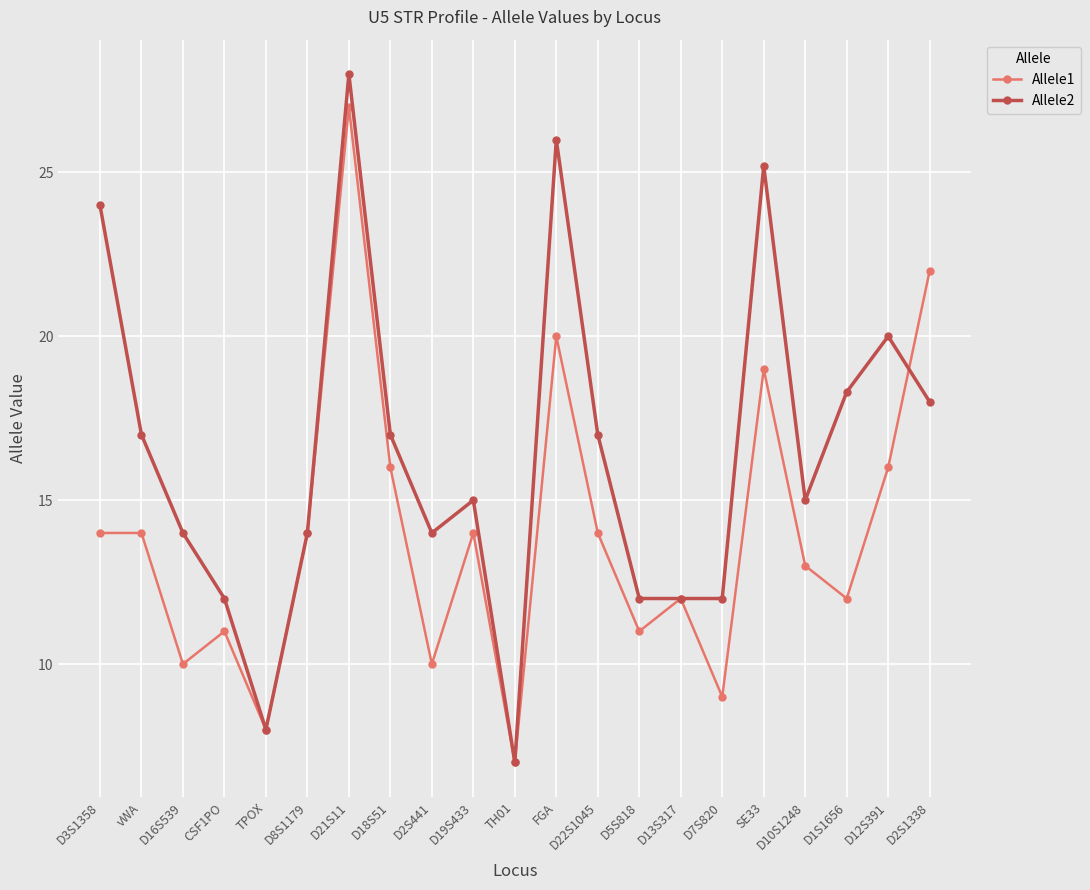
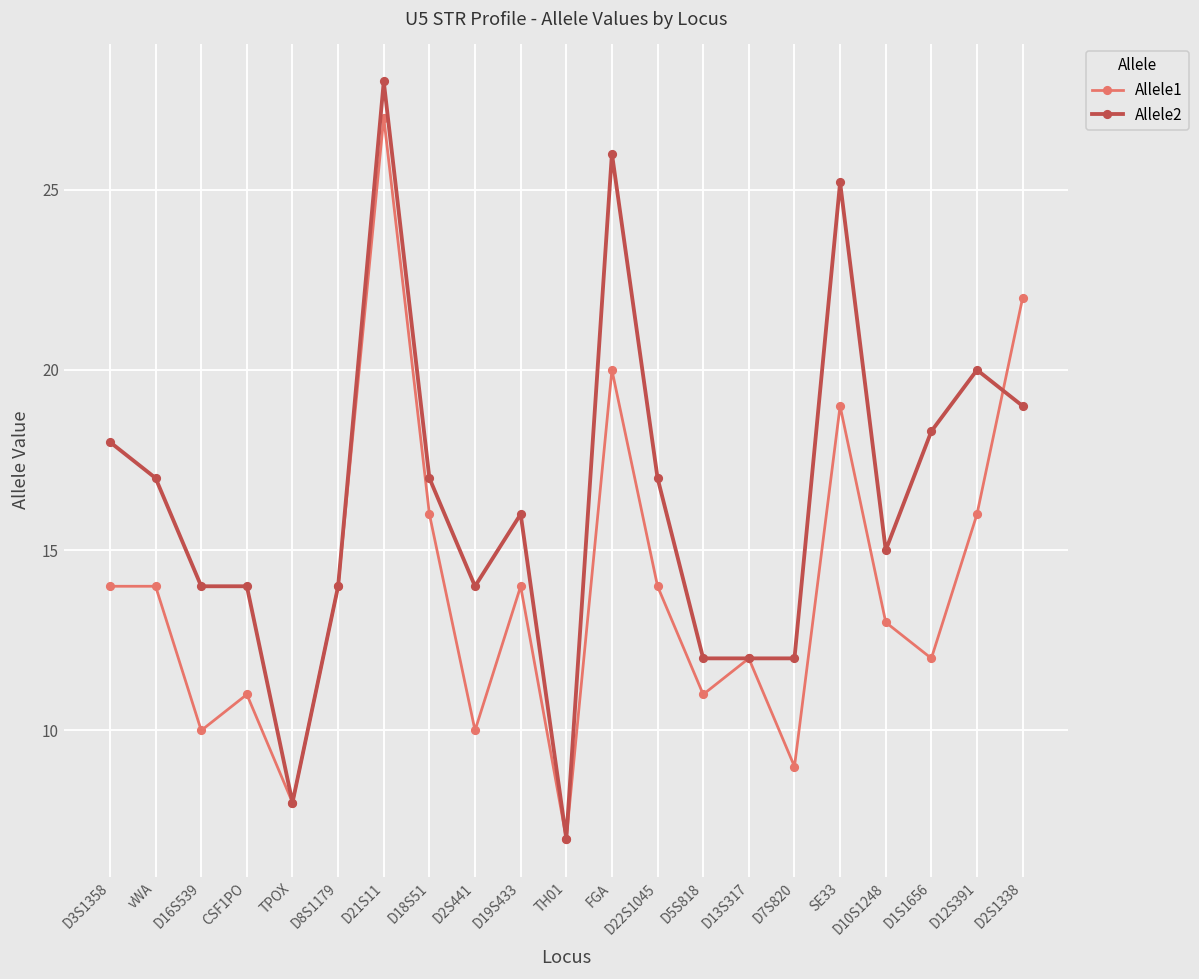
Allele2, D3S1358: 24 -> 18
Allele2, CSF1PO: 12 -> 14
Allele2, D19S433: 15 -> 16
Allele2, D2S1338: 18 -> 19
